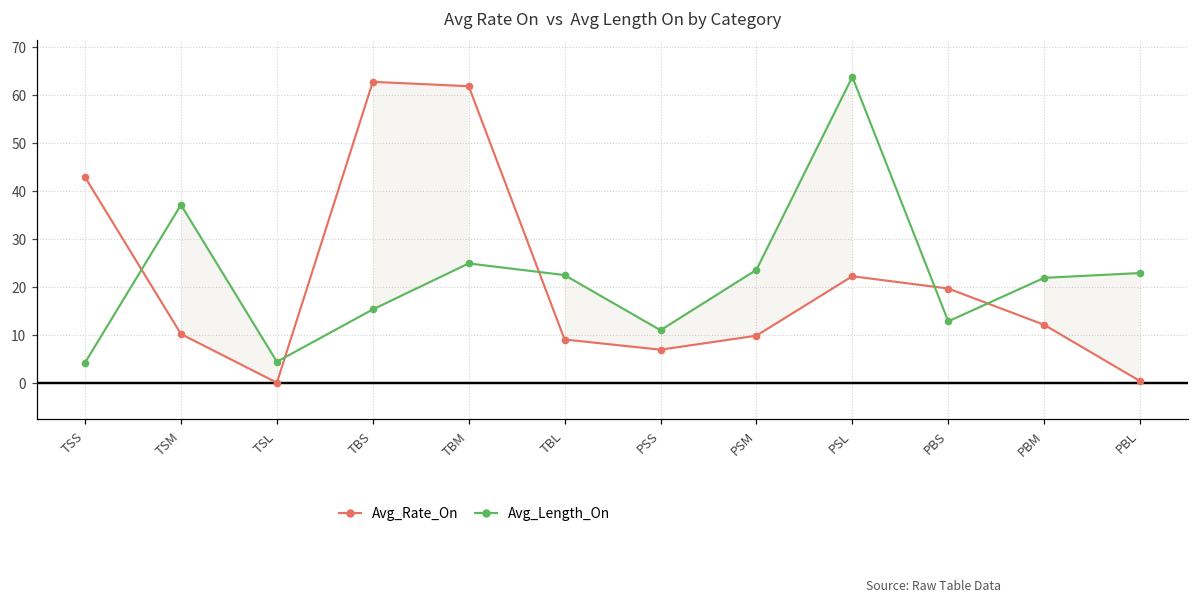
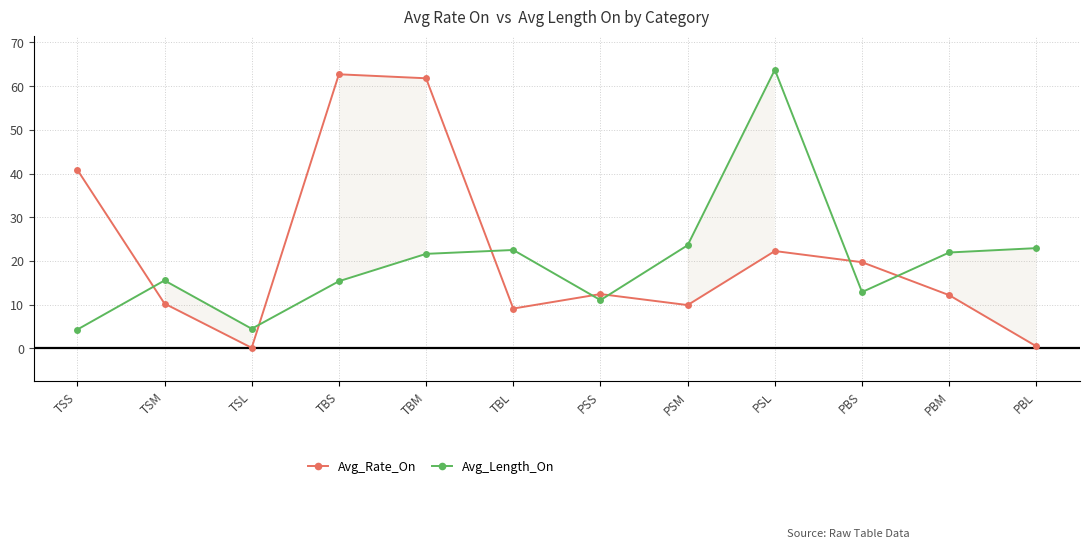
Avg_Rate_On, TSS: 43 -> 41
Avg_Length_On, TSM: 37 -> 16
Avg_Length_On, TBM: 25 -> 22
Avg_Rate_On, PSS: 7 -> 12
